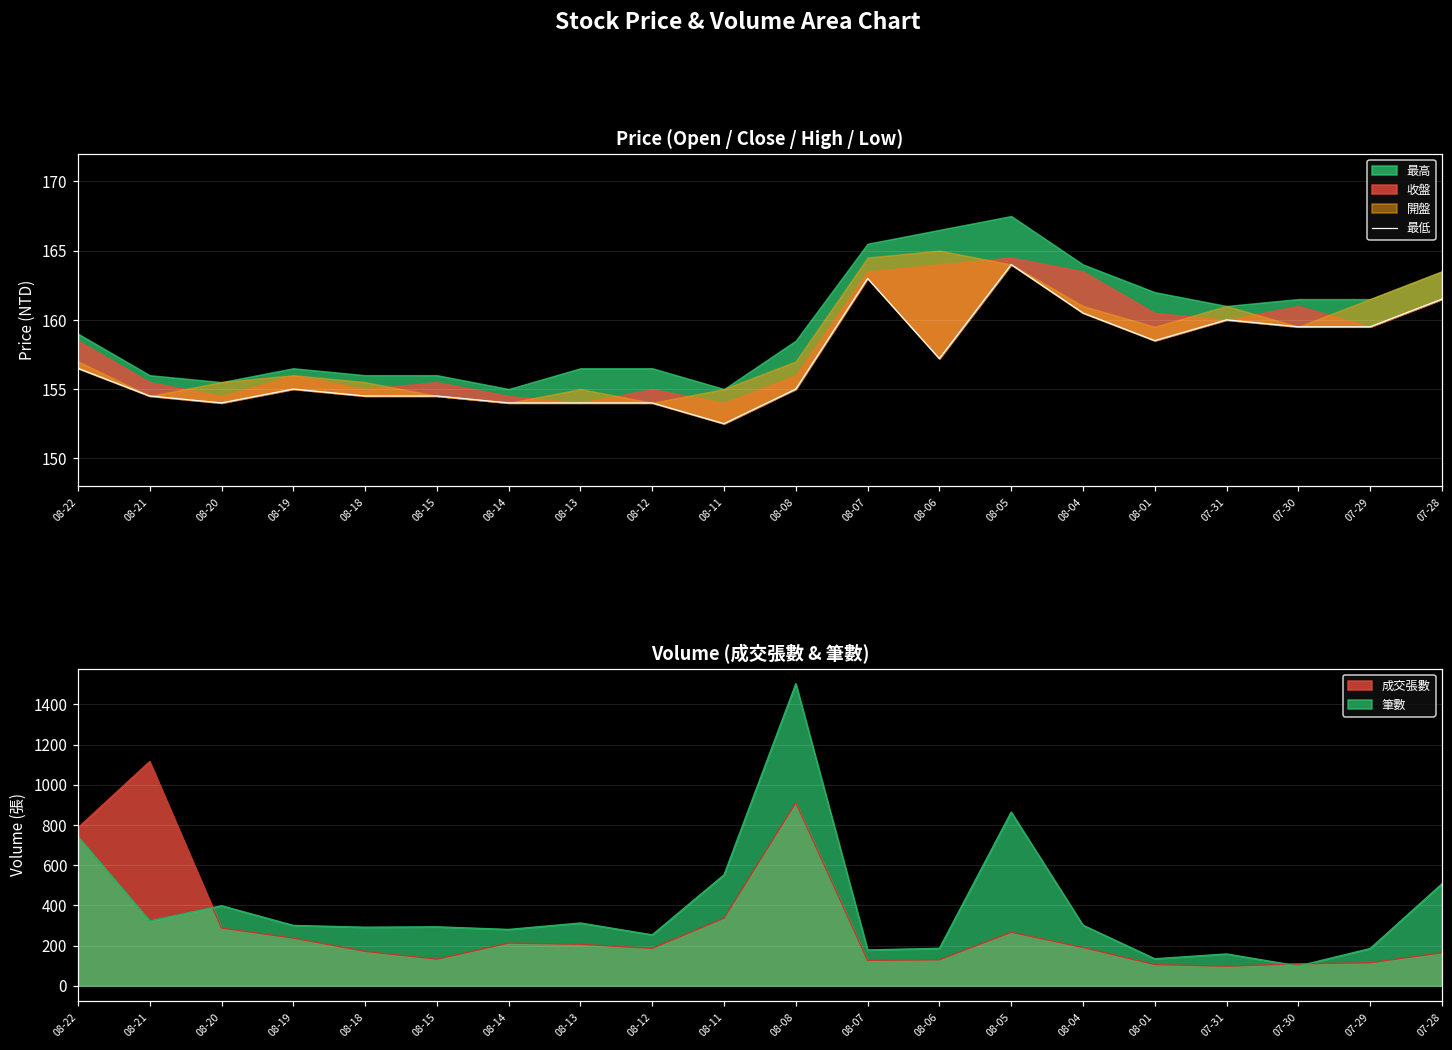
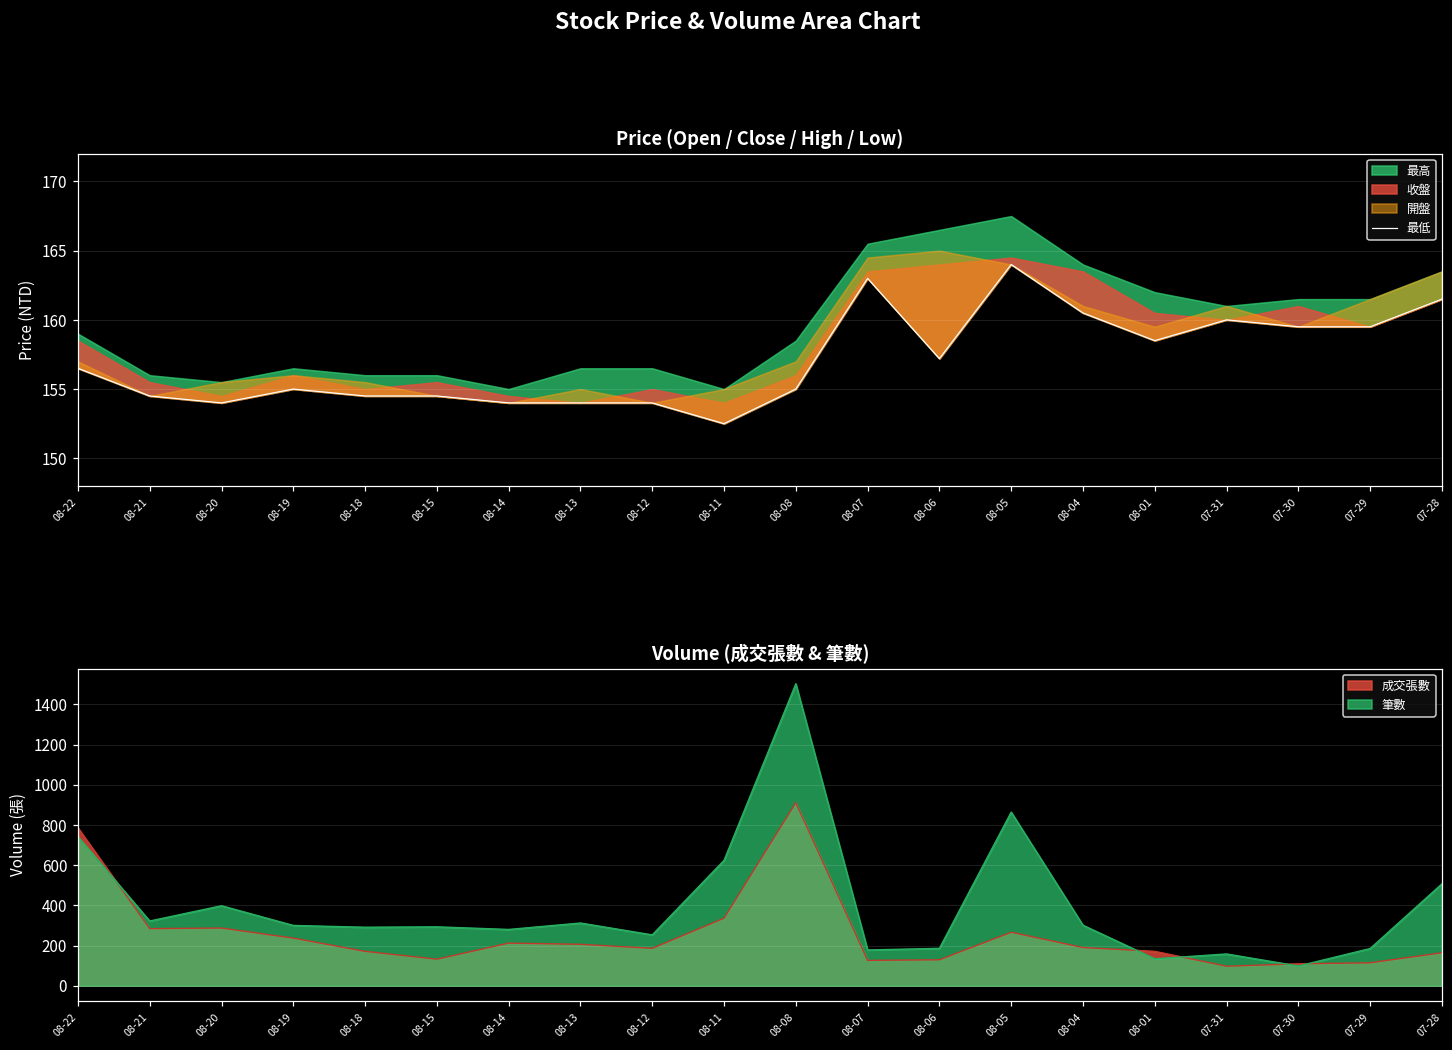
Volume (成交張數 & 筆數), 成交張數, 08-21: 1120 -> 280
Volume (成交張數 & 筆數), 筆數, 08-11: 550 -> 620
Volume (成交張數 & 筆數), 成交張數, 08-01: 110 -> 170
